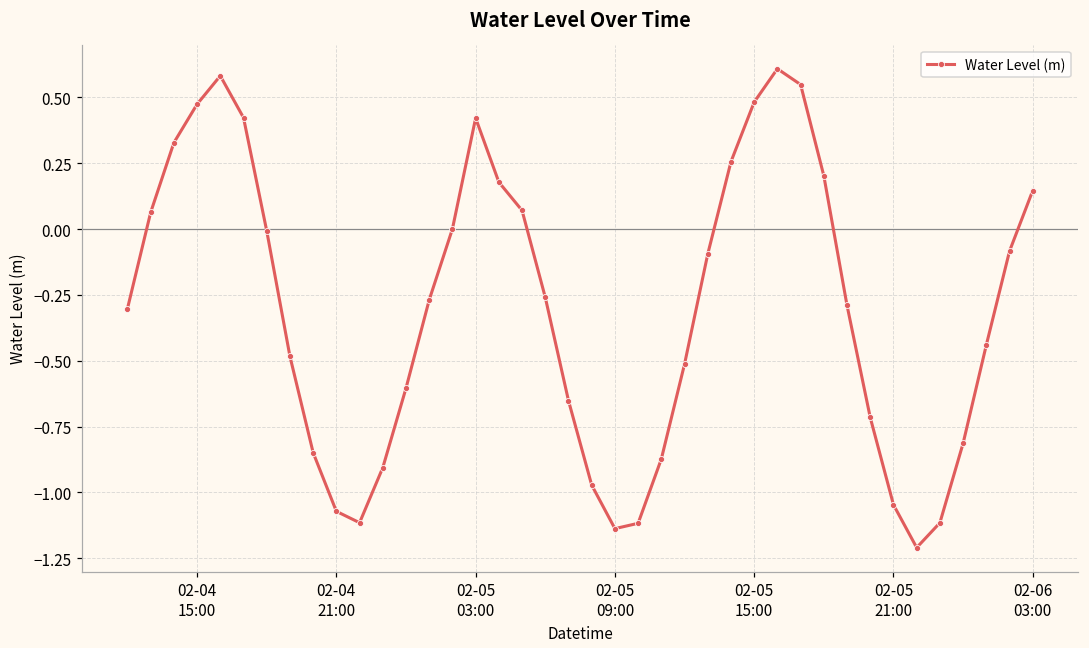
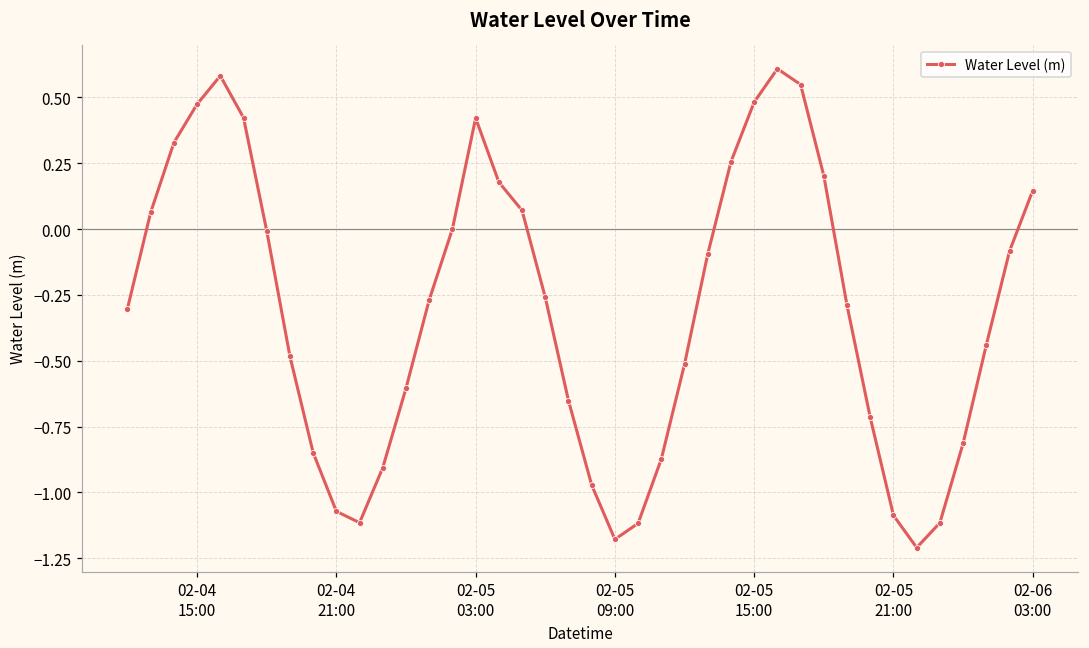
02-05 09:00: -1.14 -> -1.18
02-05 21:00: -1.05 -> -1.09
